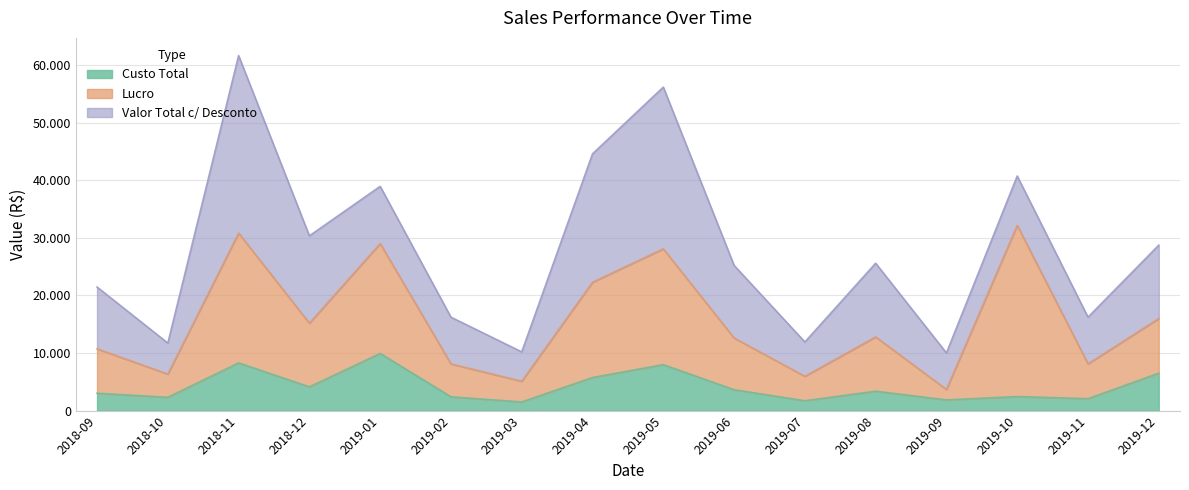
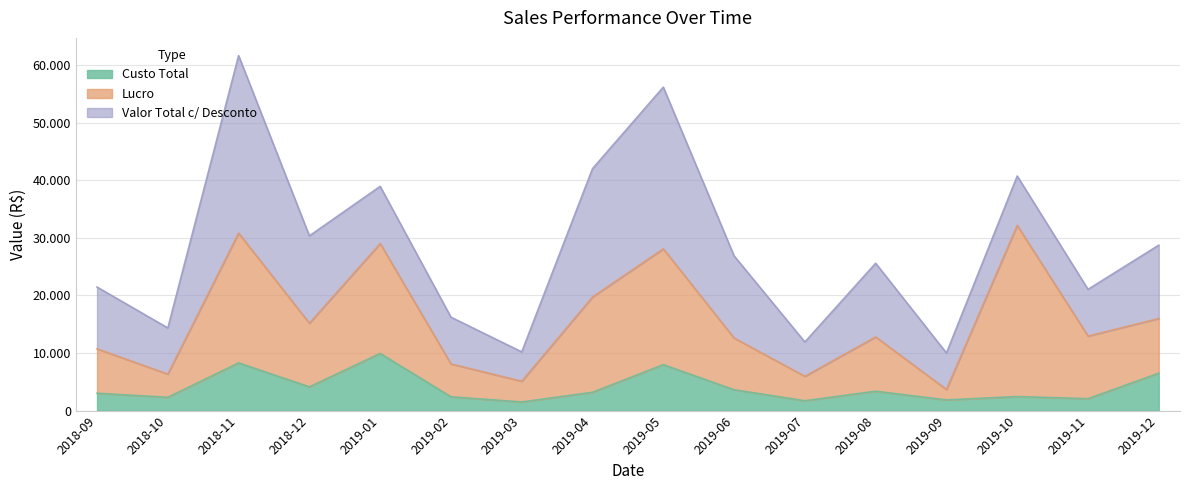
Valor Total c/ Desconto, 2018-10: 5 -> 8
Custo Total, 2019-04: 6 -> 3
Valor Total c/ Desconto, 2019-06: 13 -> 14
Lucro, 2019-11: 6 -> 11
